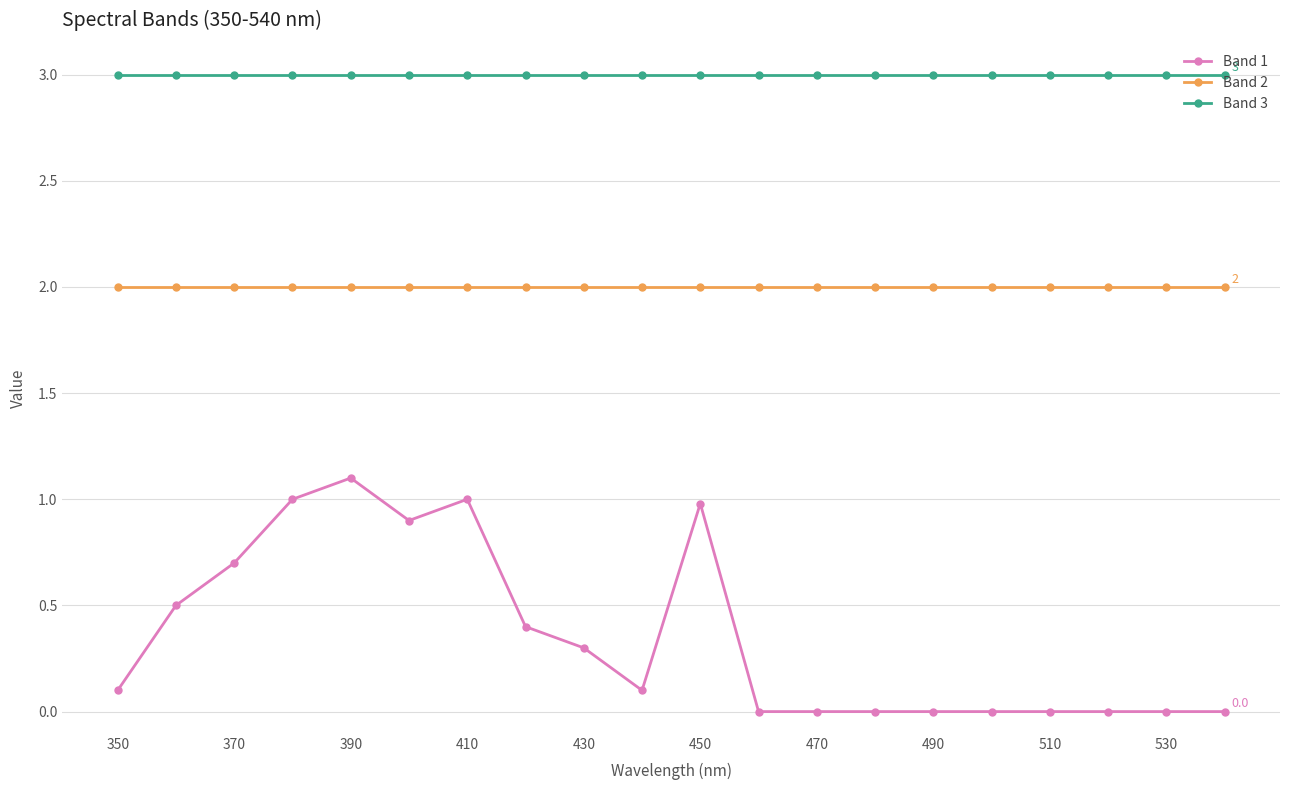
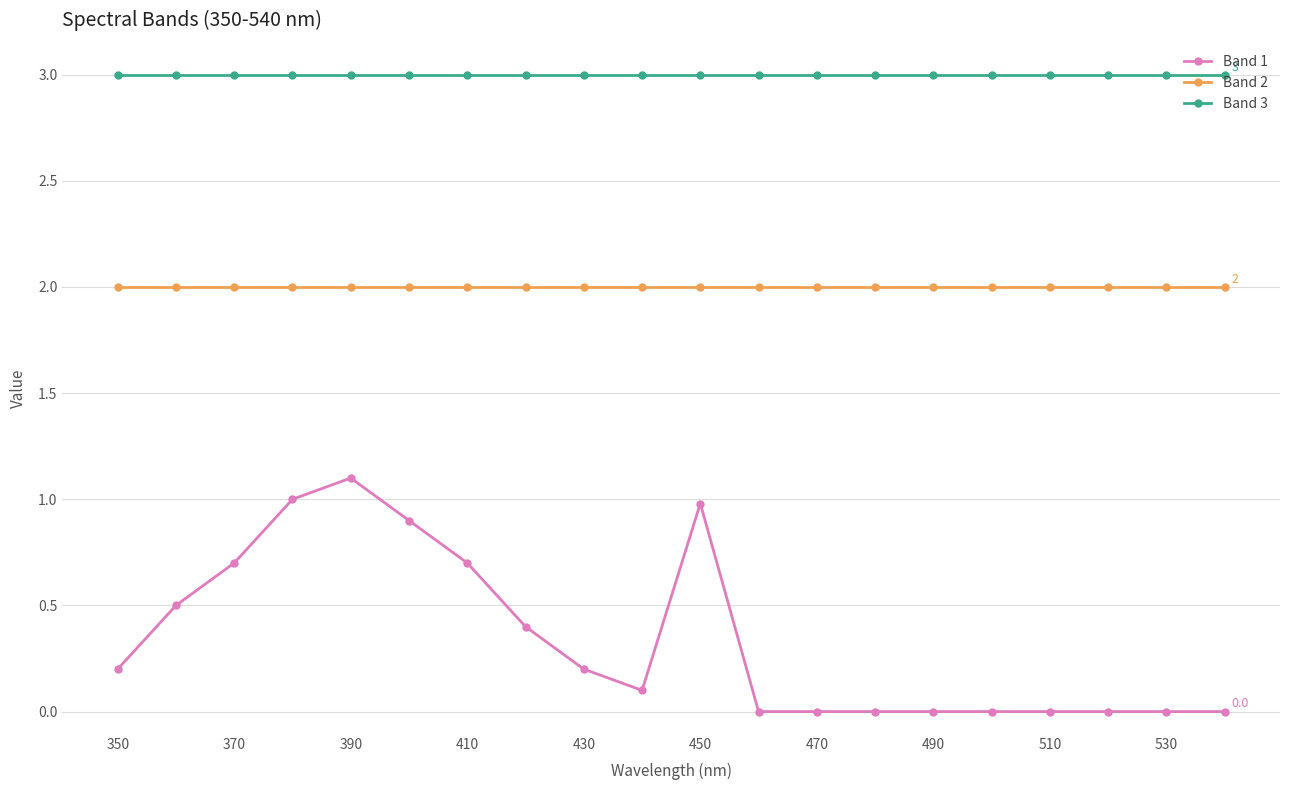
Band 1, 350: 0.1 -> 0.2
Band 1, 410: 1.0 -> 0.7
Band 1, 430: 0.3 -> 0.2
